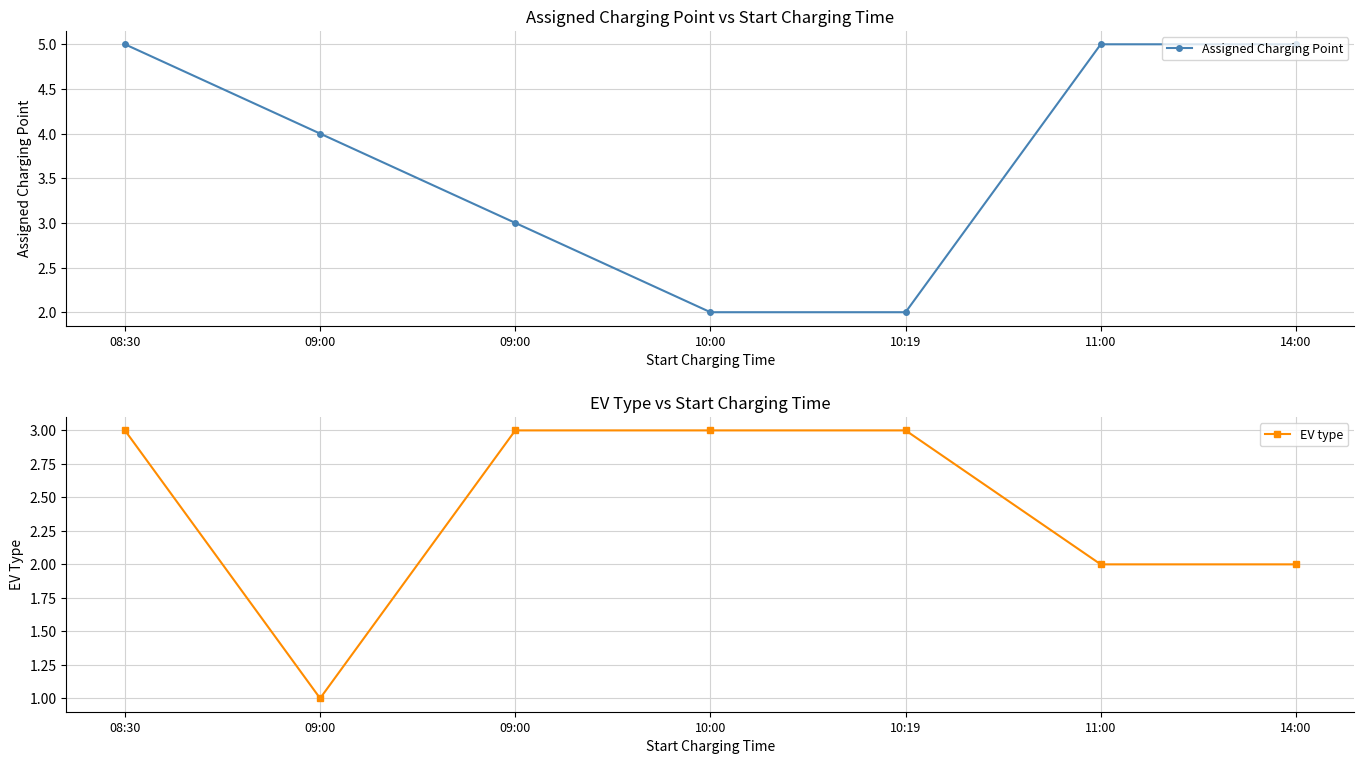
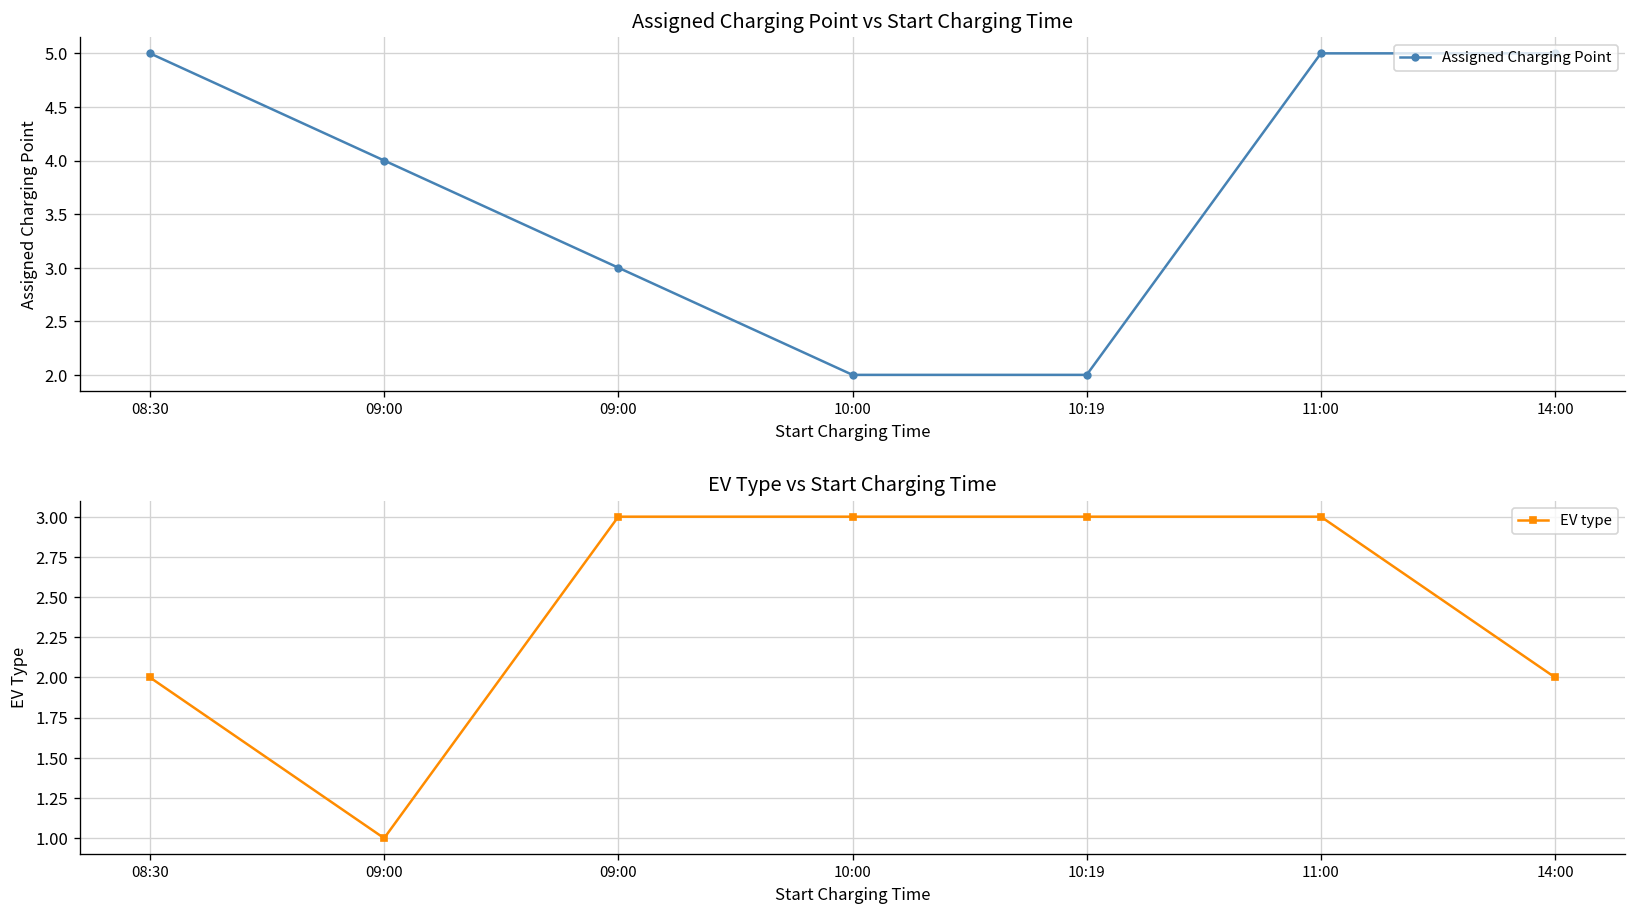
EV Type vs Start Charging Time, 08:30: 3 -> 2
EV Type vs Start Charging Time, 11:00: 2 -> 3
